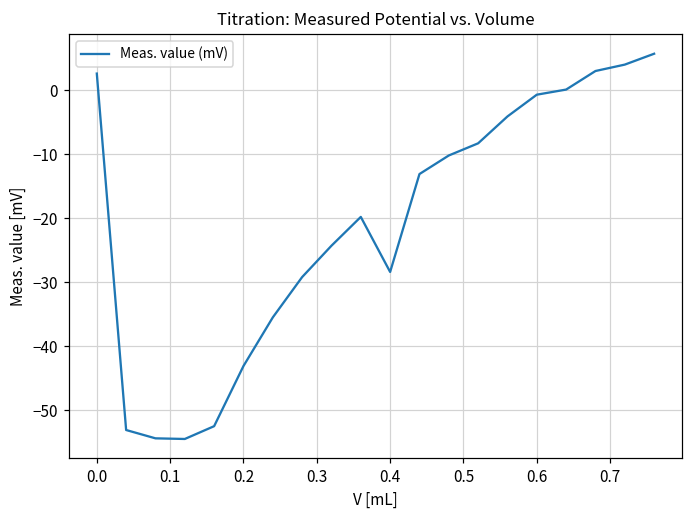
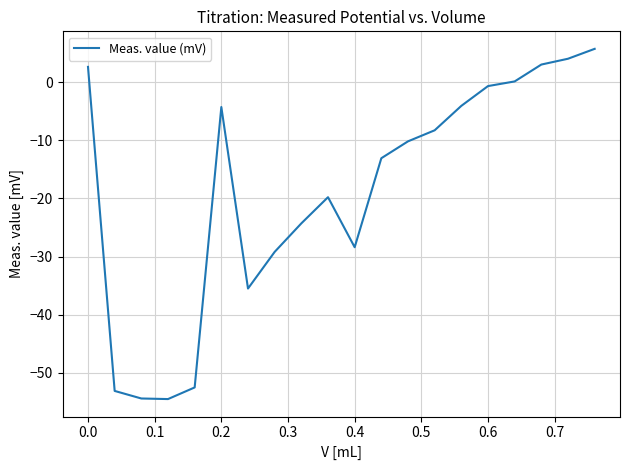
0.2: -43 -> -4
